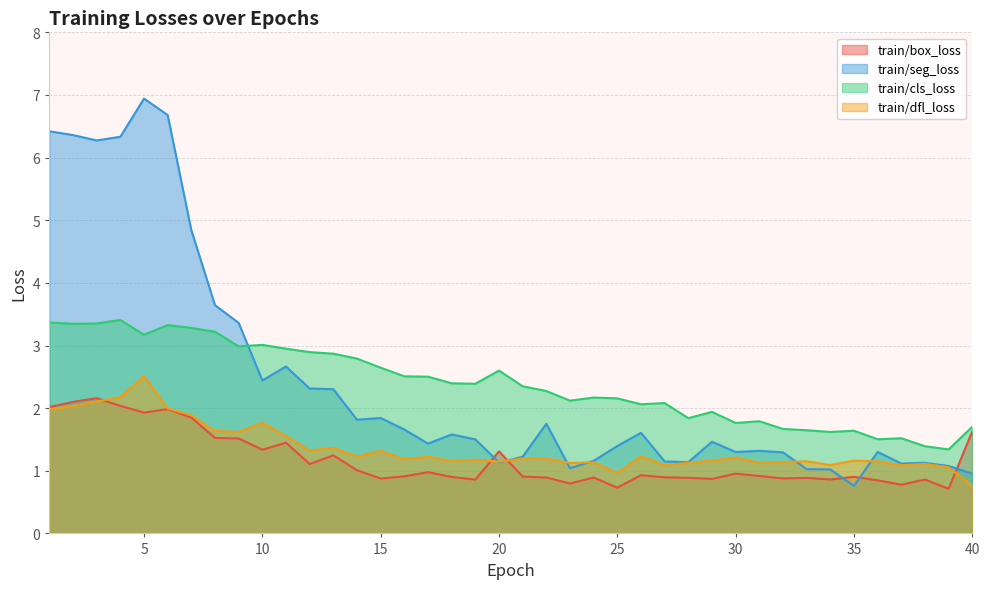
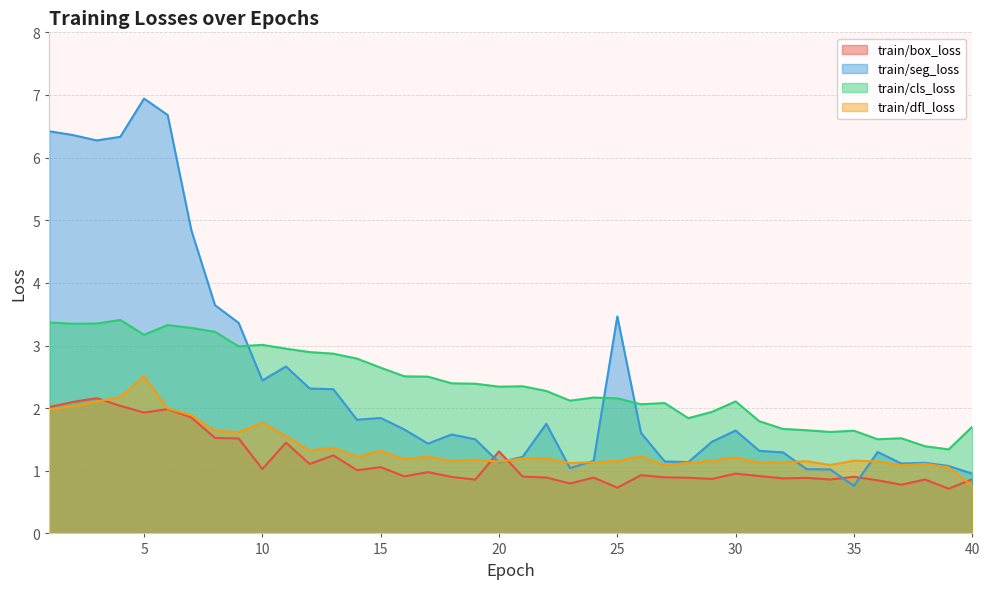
train/box_loss, 10: 1.3 -> 1.0
train/box_loss, 15: 0.9 -> 1.1
train/cls_loss, 20: 2.6 -> 2.3
train/seg_loss, 25: 1.4 -> 3.5
train/dfl_loss, 25: 1.0 -> 1.2
train/seg_loss, 30: 1.3 -> 1.6
train/cls_loss, 30: 1.8 -> 2.1
train/box_loss, 40: 1.6 -> 0.9
